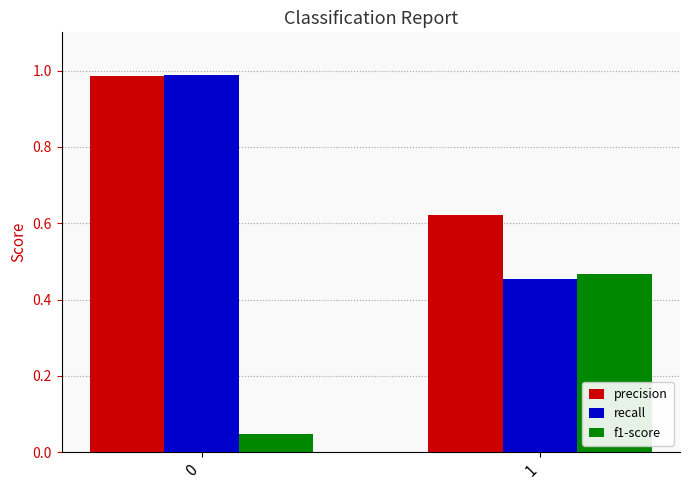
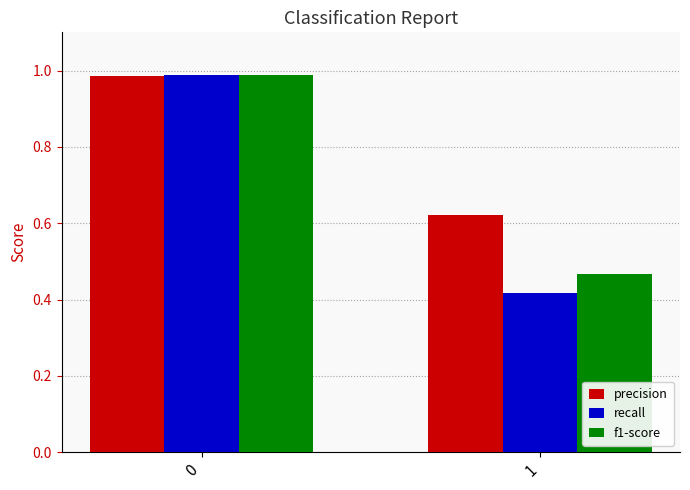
f1-score, 0: 0.05 -> 0.99
recall, 1: 0.45 -> 0.42
